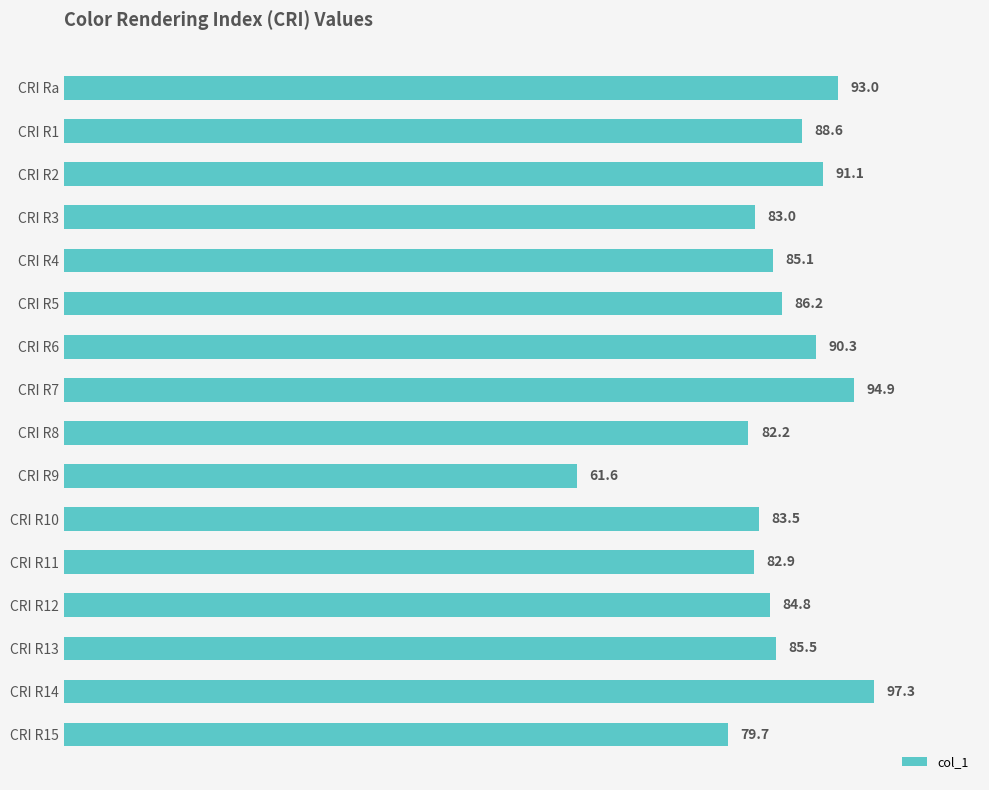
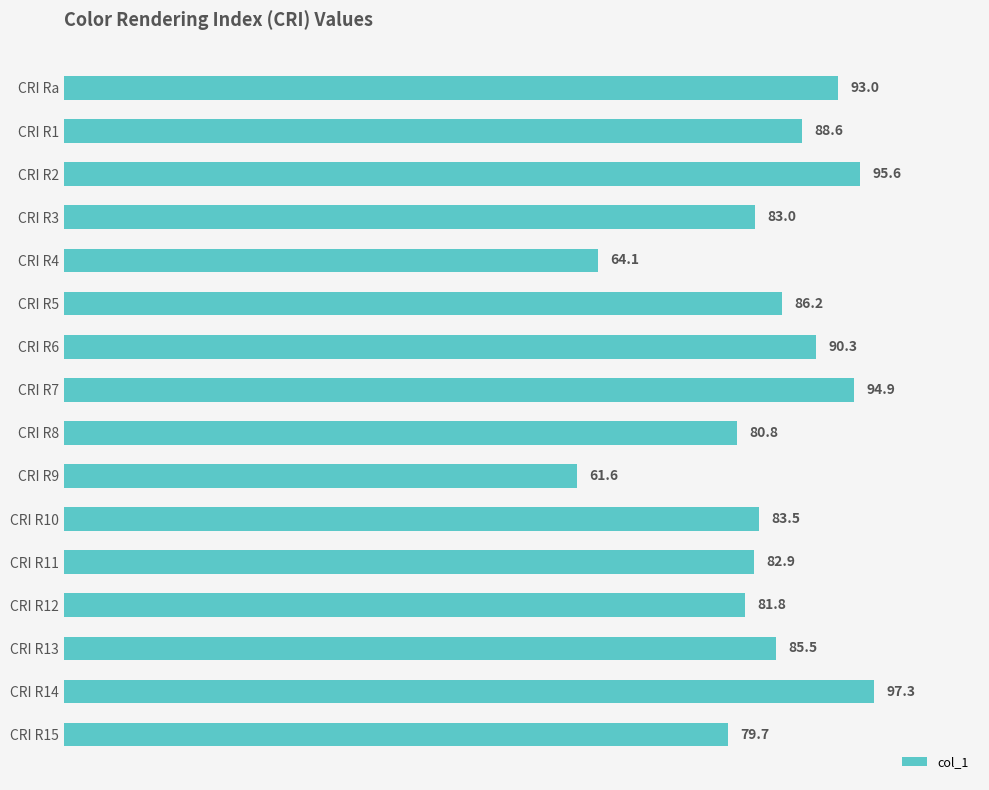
CRI R2: 91.1 -> 95.6
CRI R4: 85.1 -> 64.1
CRI R8: 82.2 -> 80.8
CRI R12: 84.8 -> 81.8
